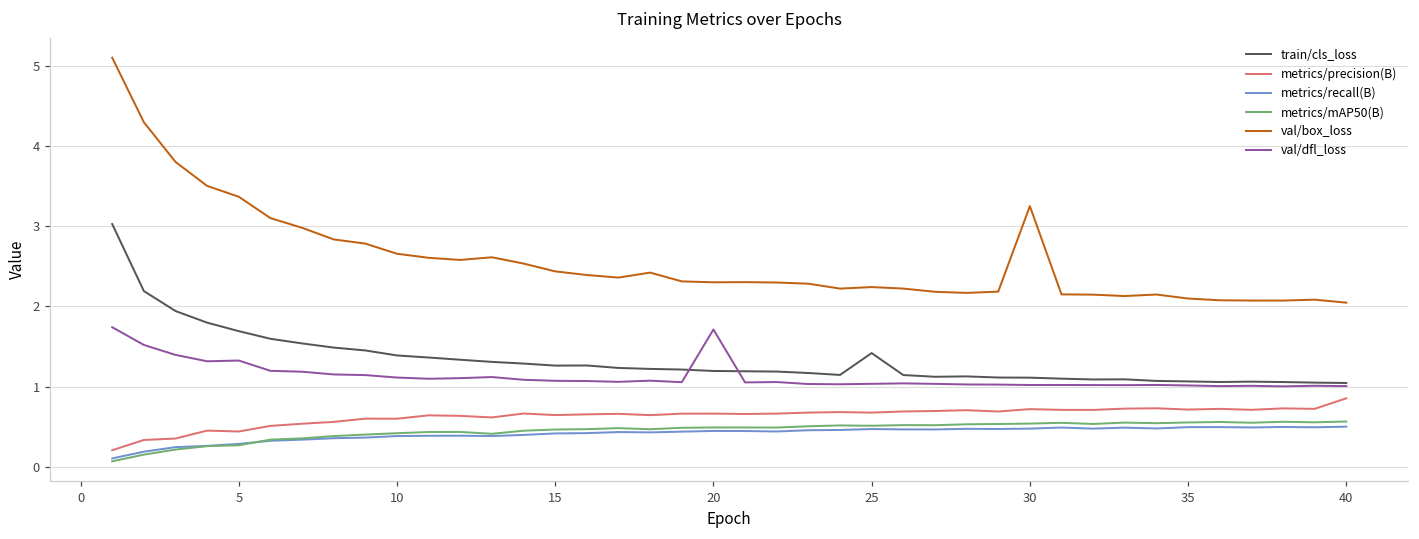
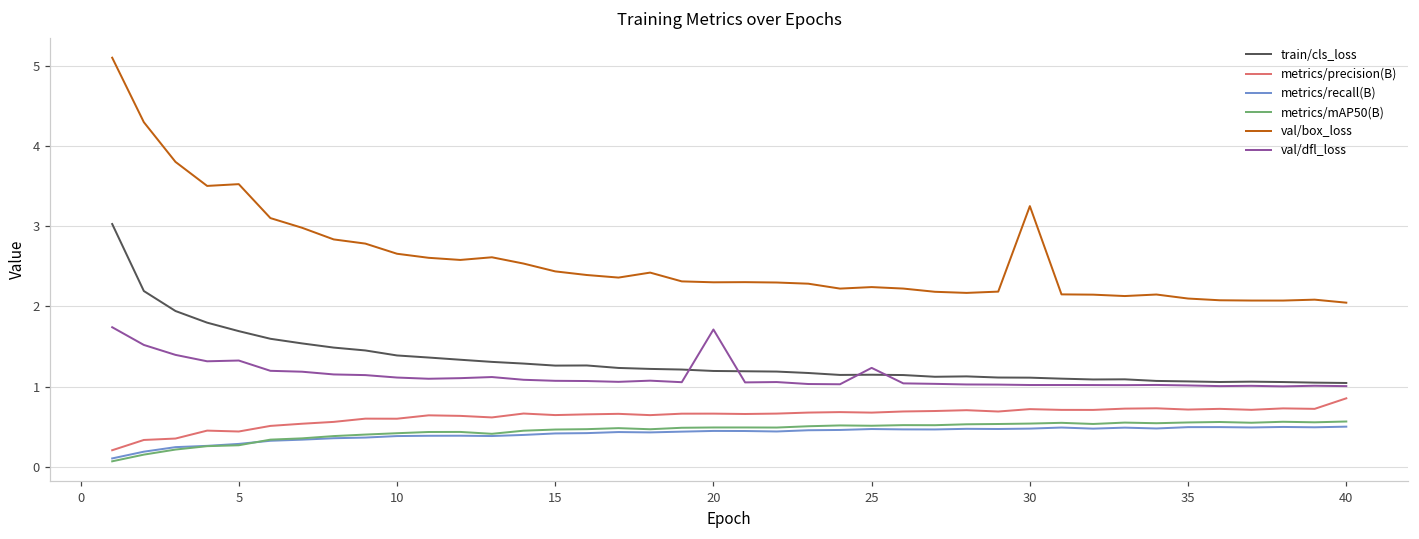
val/box_loss, 5: 3.4 -> 3.5
train/cls_loss, 25: 1.4 -> 1.1
val/dfl_loss, 25: 1.0 -> 1.2
